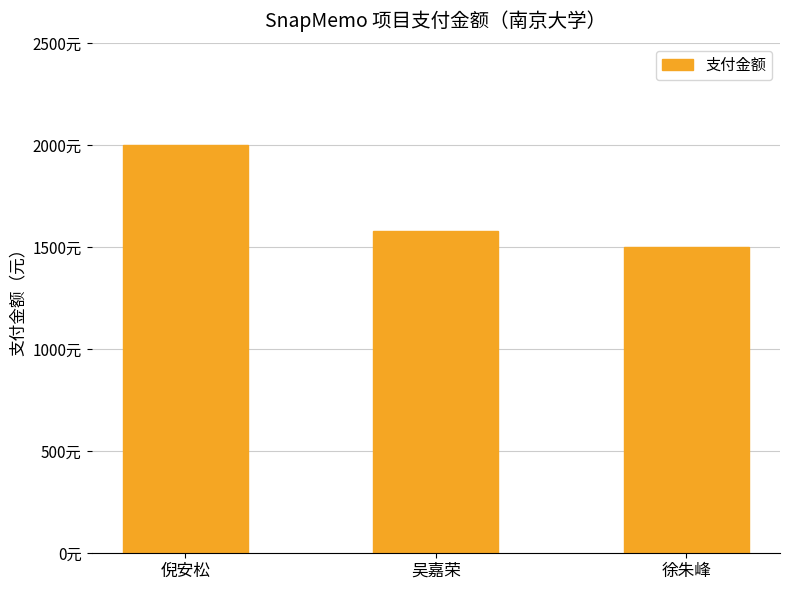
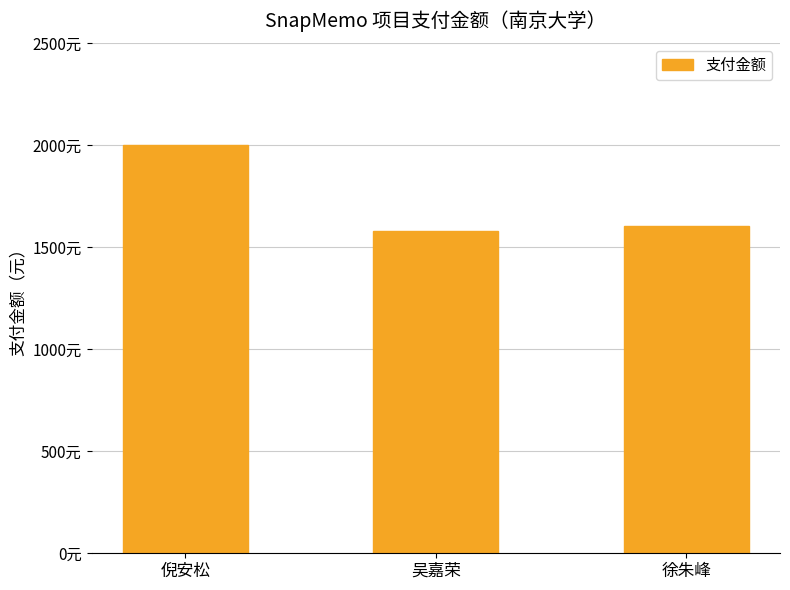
徐朱峰: 1500元 -> 1600元
